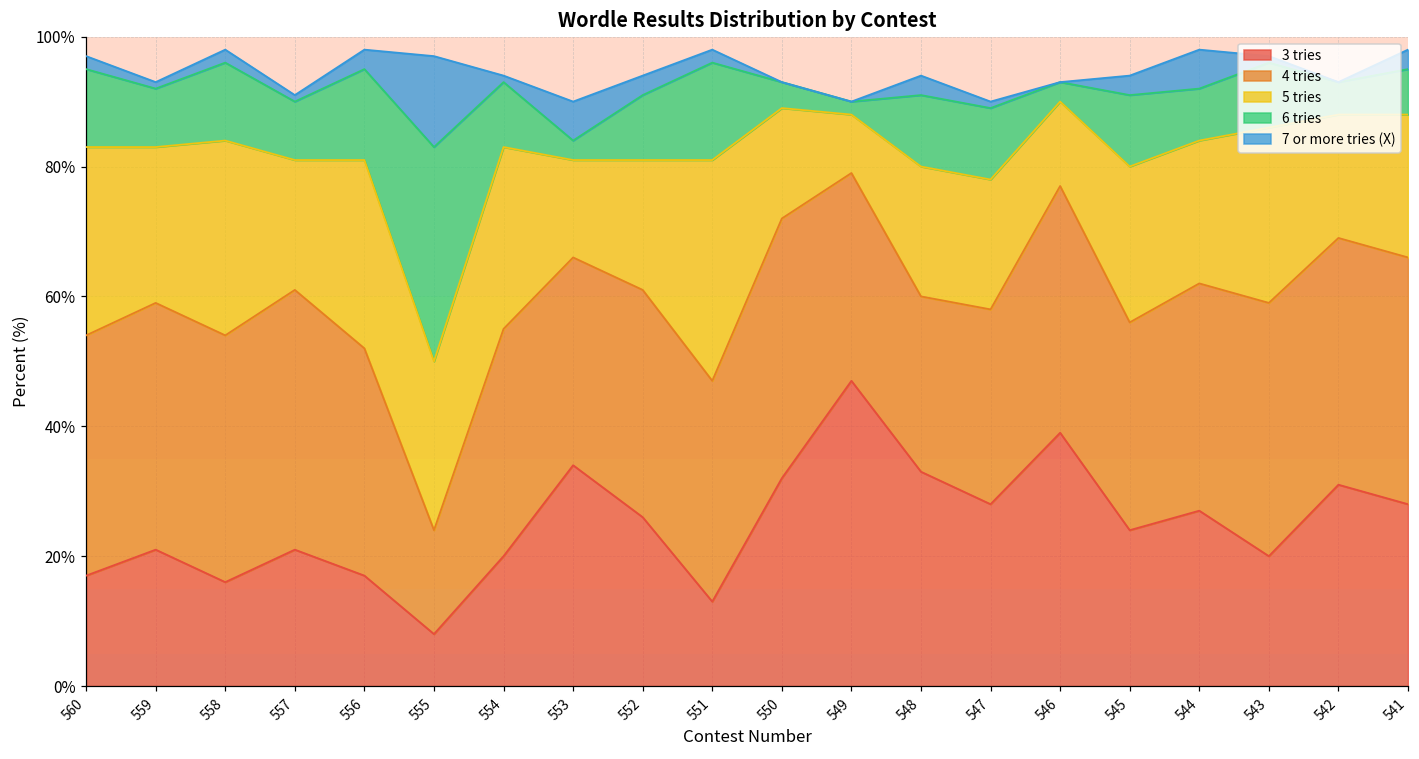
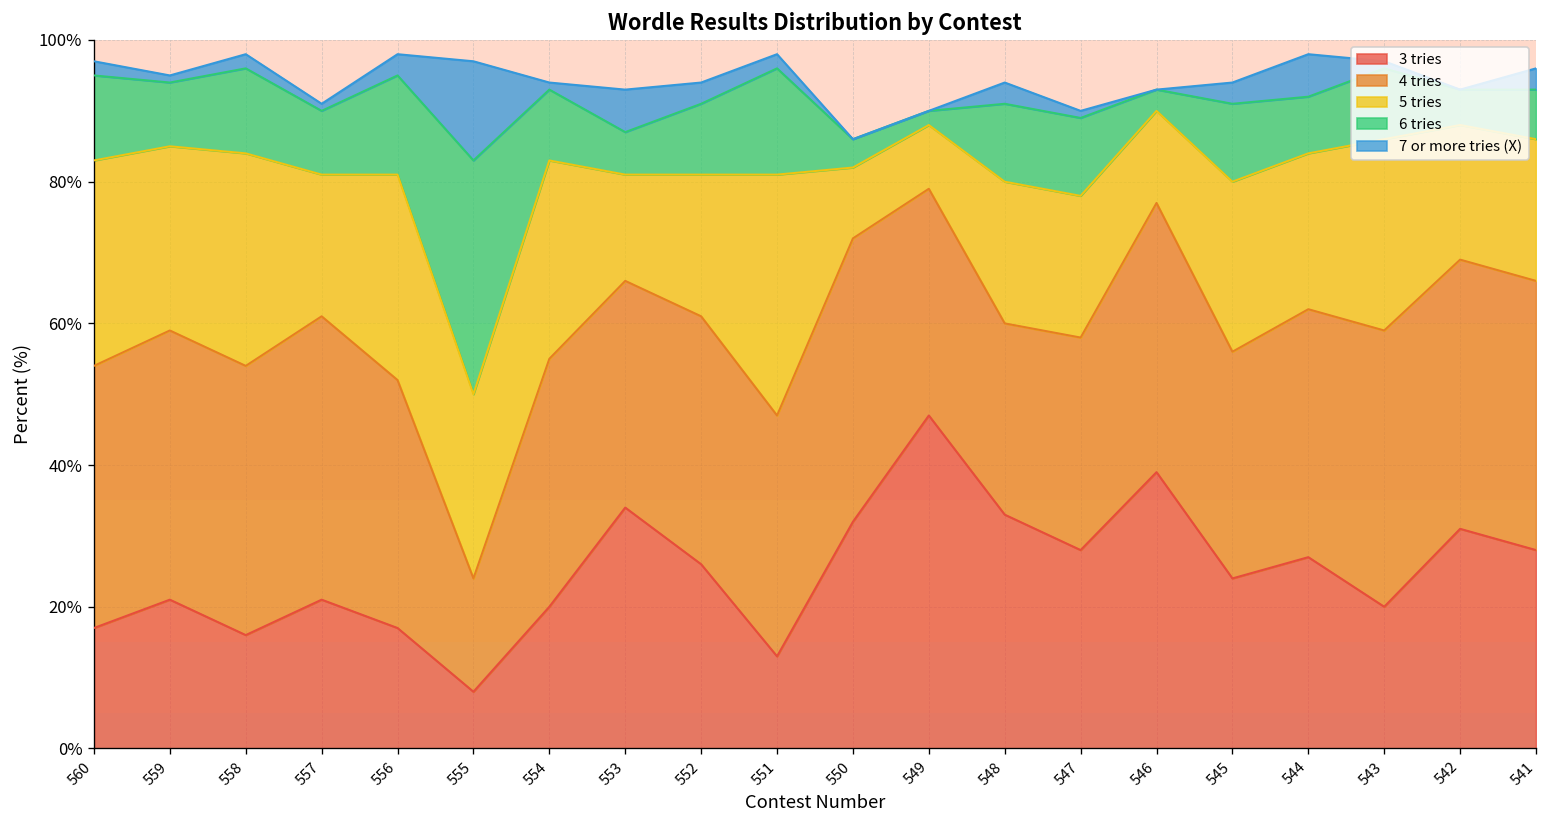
5 tries, 559: 24% -> 26%
6 tries, 553: 3% -> 6%
5 tries, 550: 17% -> 10%
5 tries, 541: 22% -> 20%
